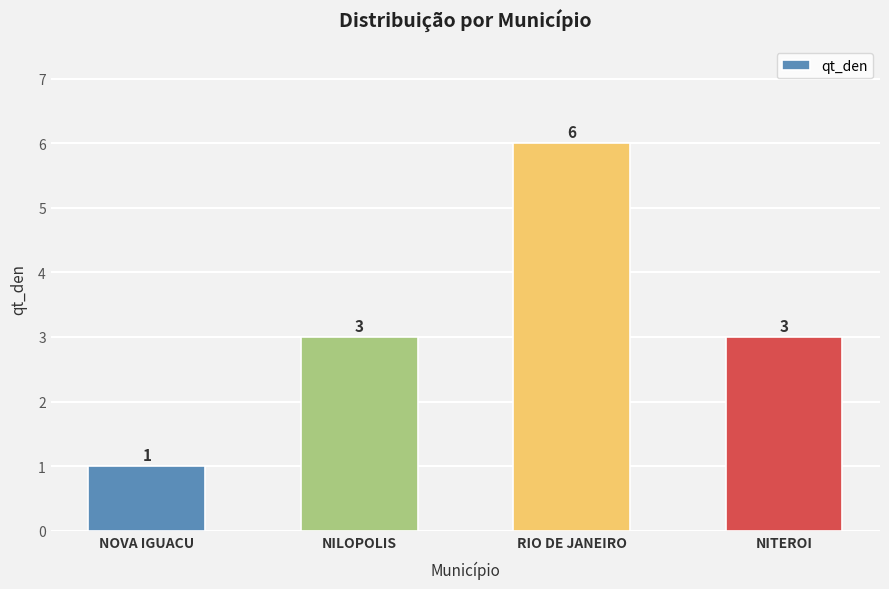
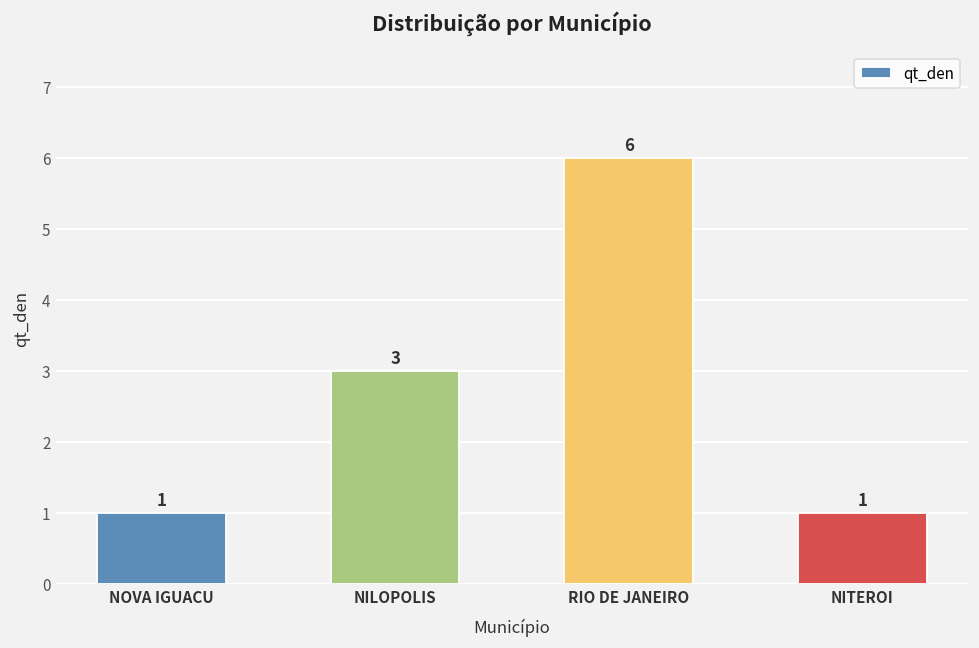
NITEROI: 3 -> 1
